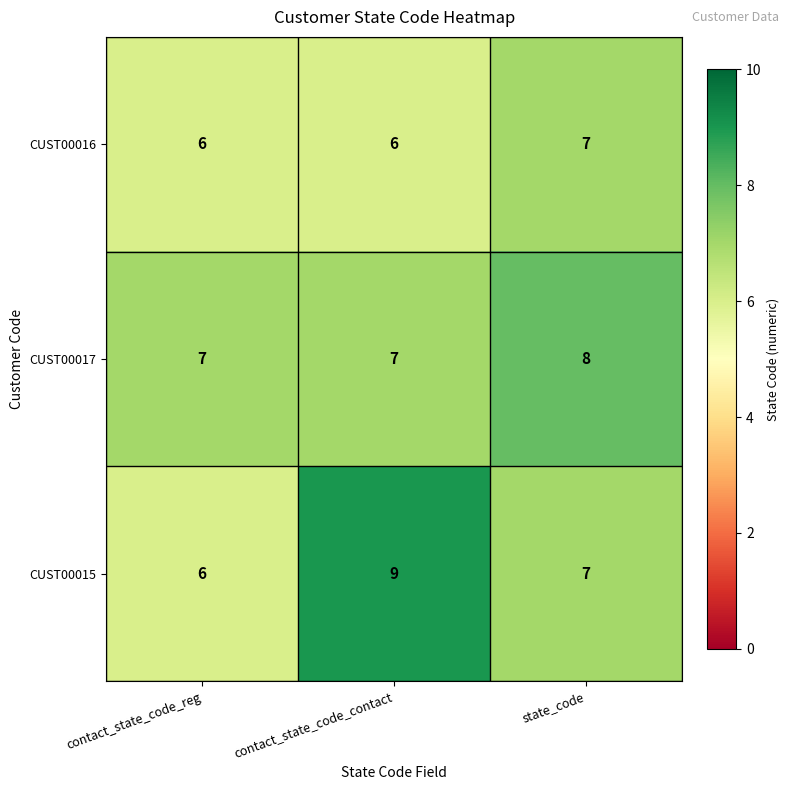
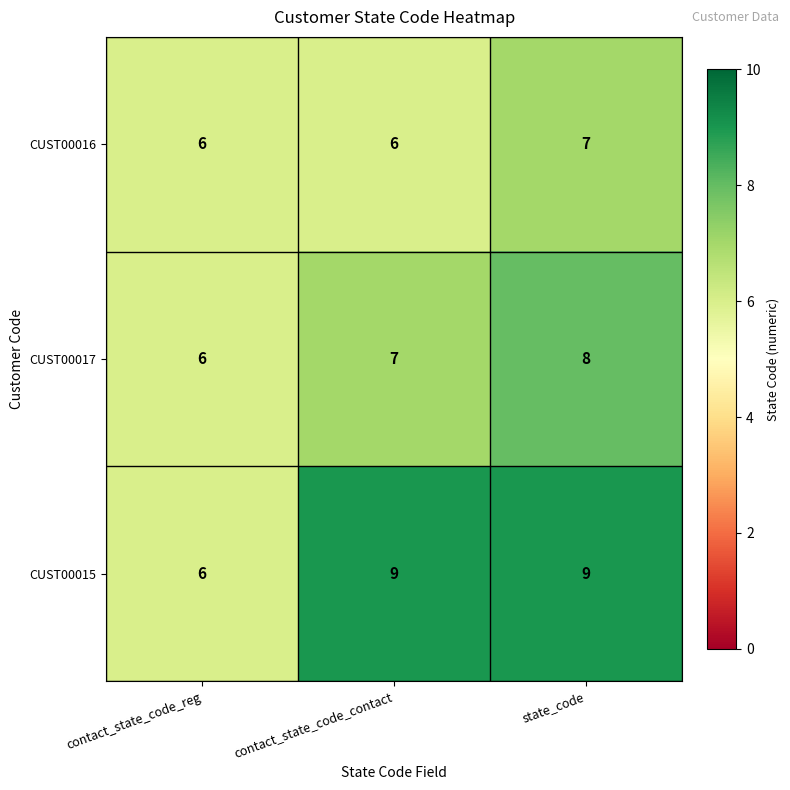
CUST00017, contact_state_code_reg: 7 -> 6
CUST00015, state_code: 7 -> 9
